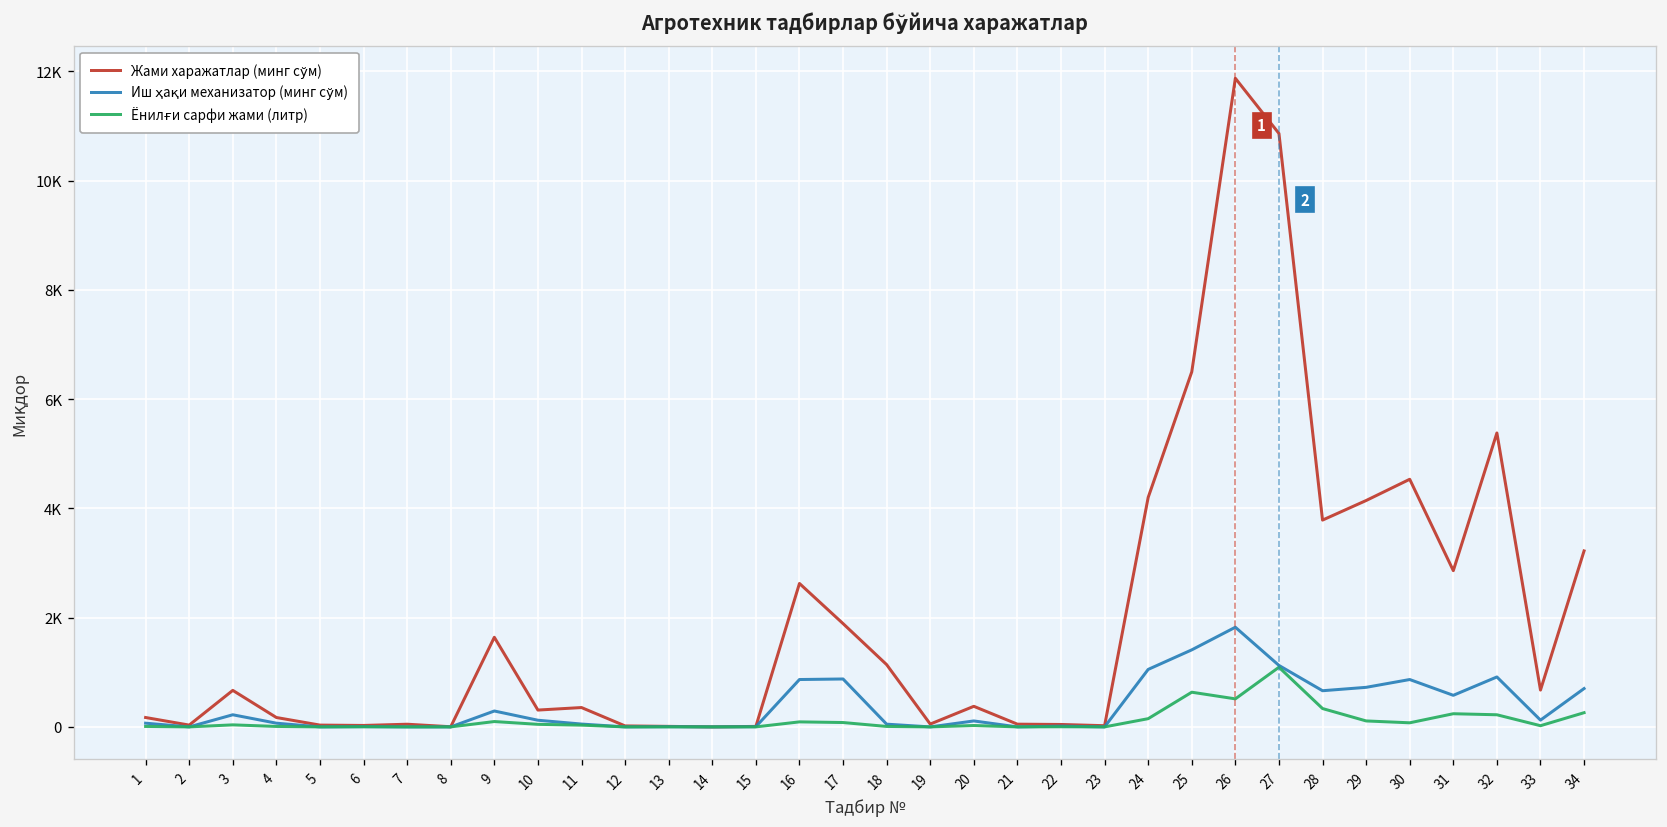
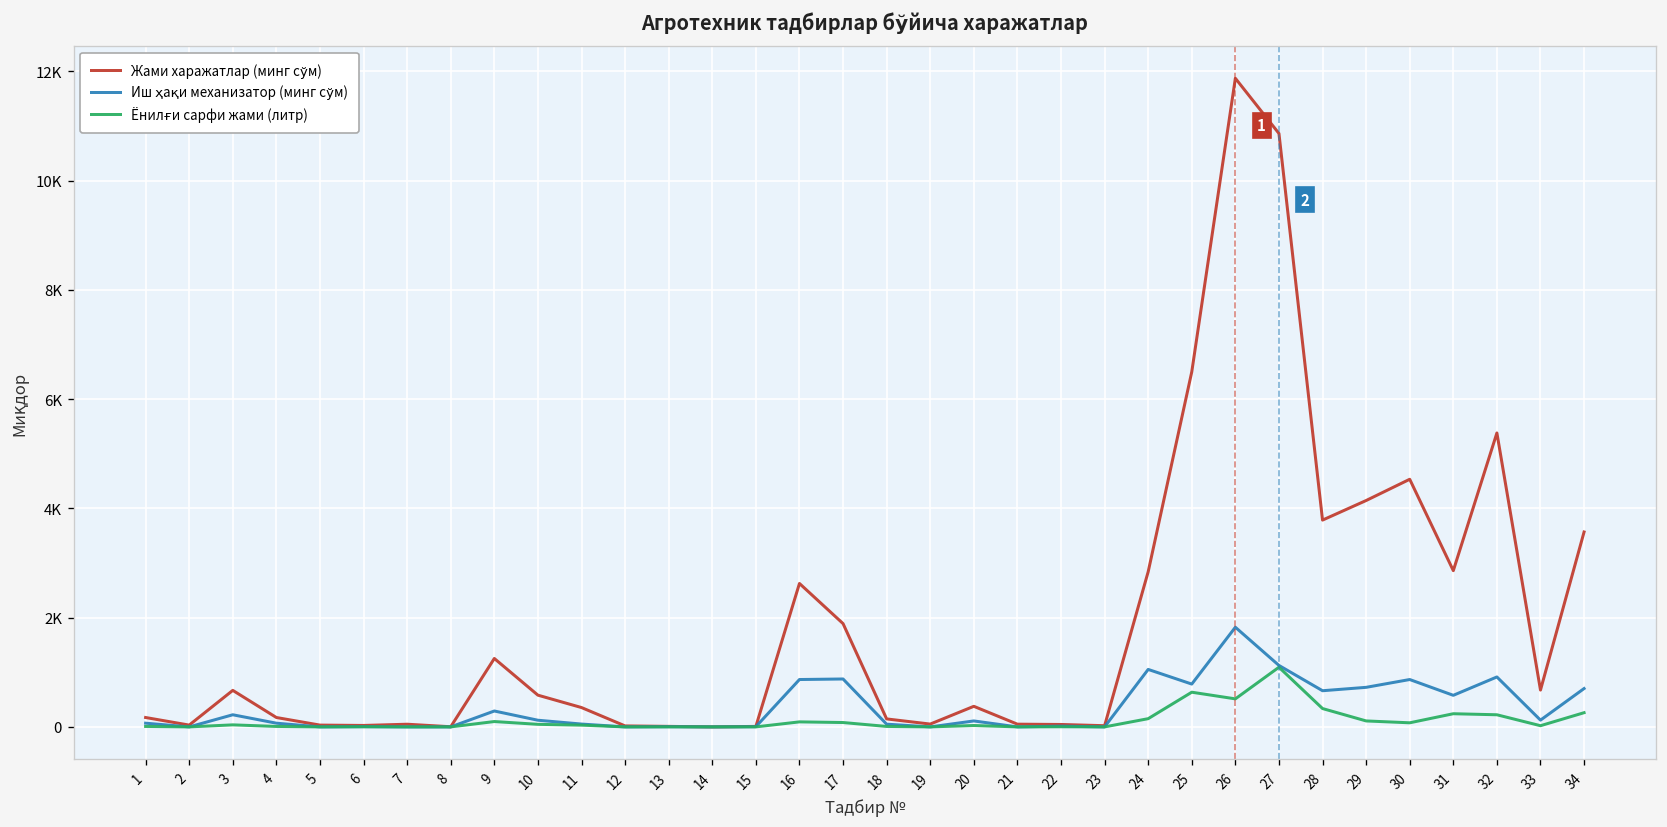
Жами харажатлар (минг сўм), 9: 1600 -> 1300
Жами харажатлар (минг сўм), 10: 300 -> 600
Жами харажатлар (минг сўм), 18: 1100 -> 100
Жами харажатлар (минг сўм), 24: 4200 -> 2800
Иш ҳақи механизатор (минг сўм), 25: 1400 -> 800
Жами харажатлар (минг сўм), 34: 3200 -> 3600
